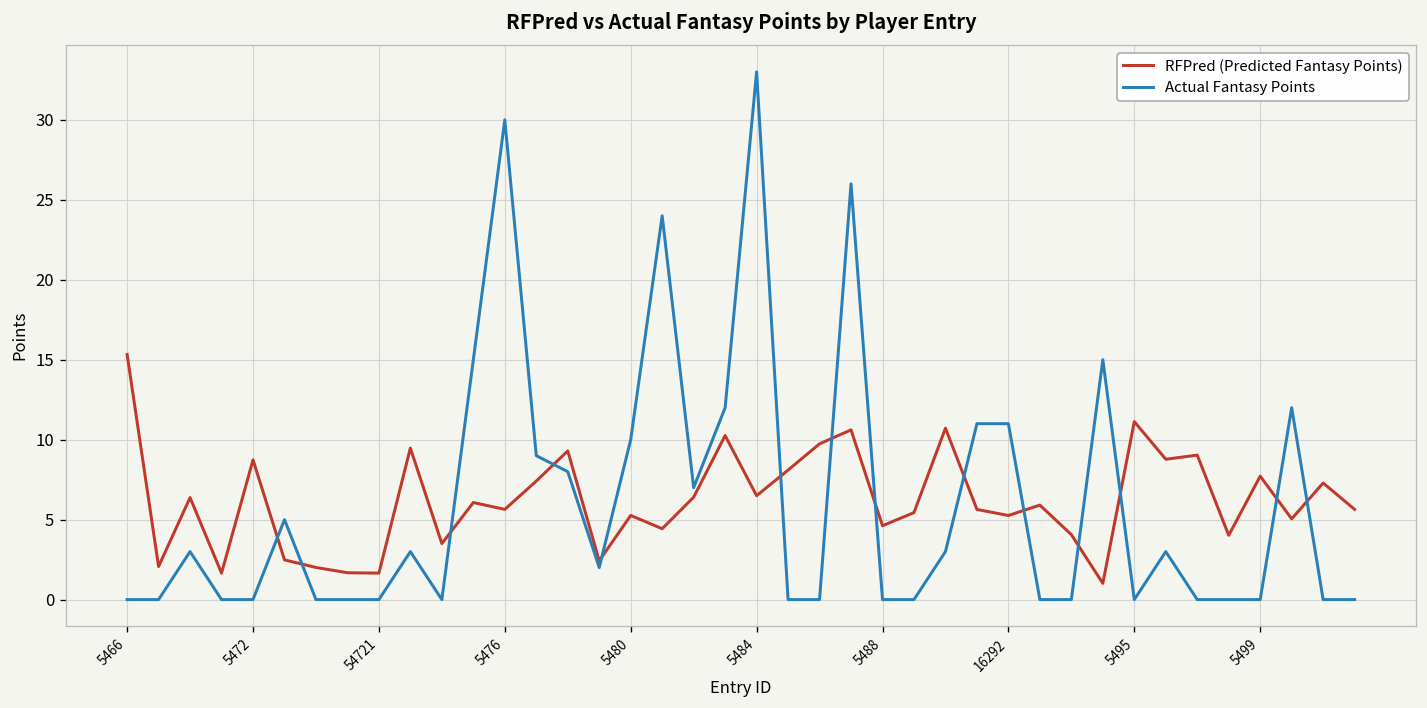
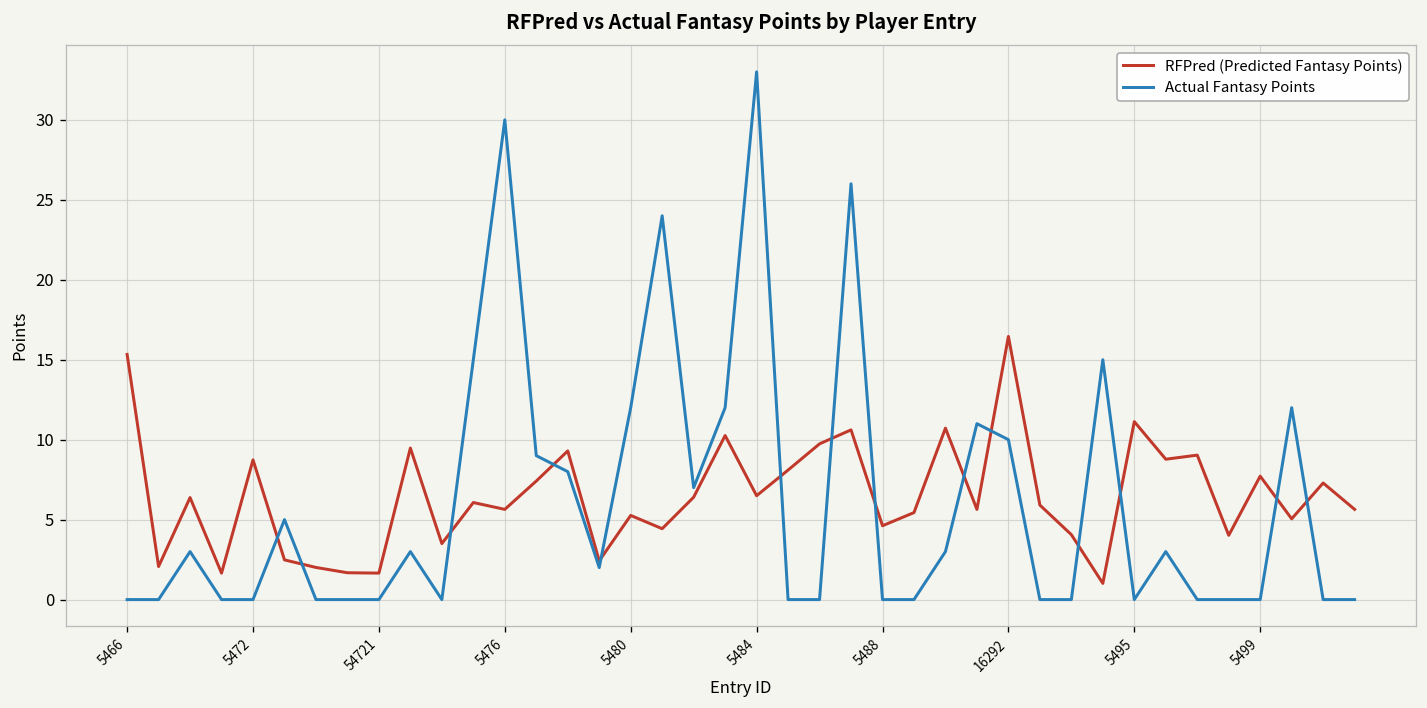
Actual Fantasy Points, 5480: 10 -> 12
RFPred (Predicted Fantasy Points), 16292: 5.3 -> 16.5
Actual Fantasy Points, 16292: 11 -> 10
